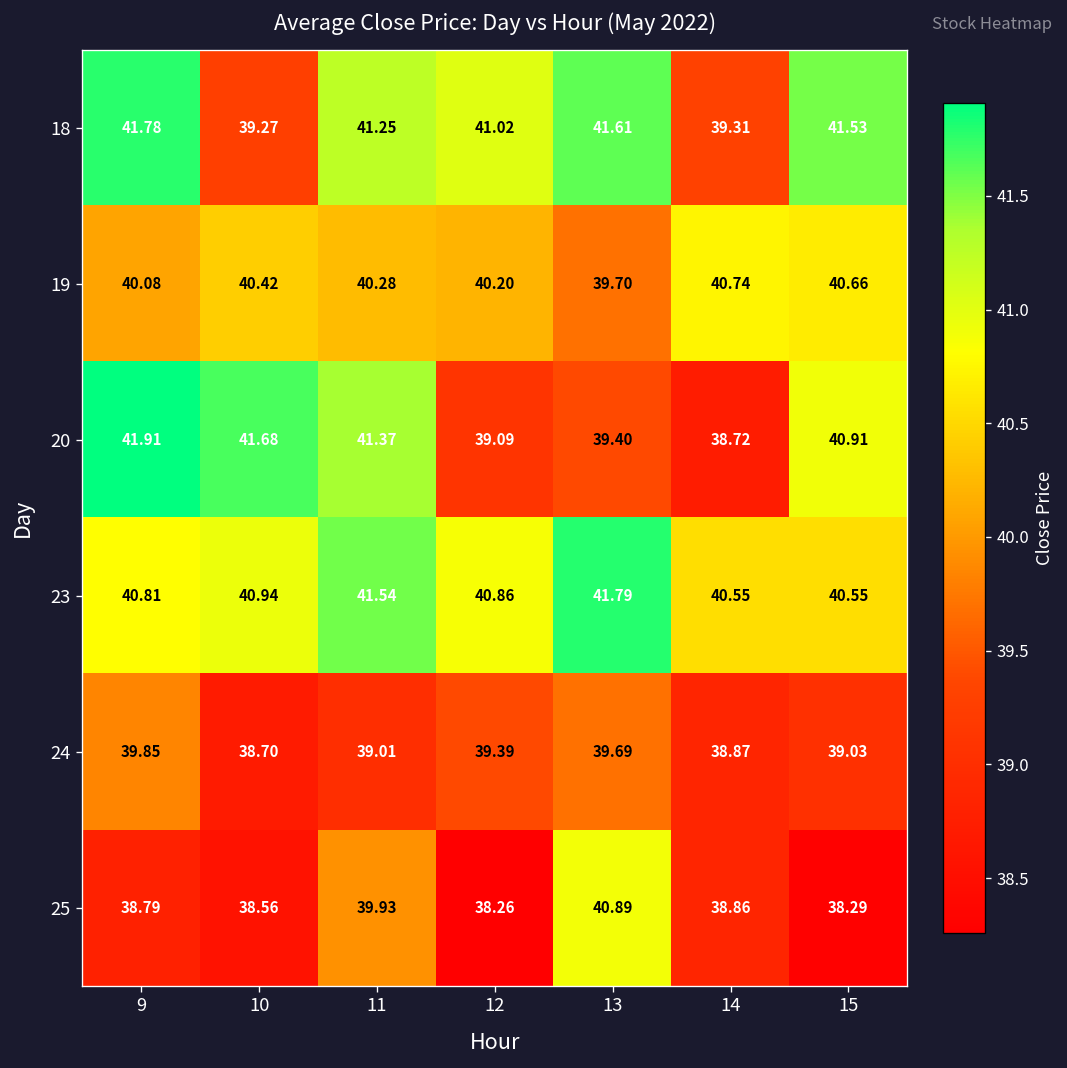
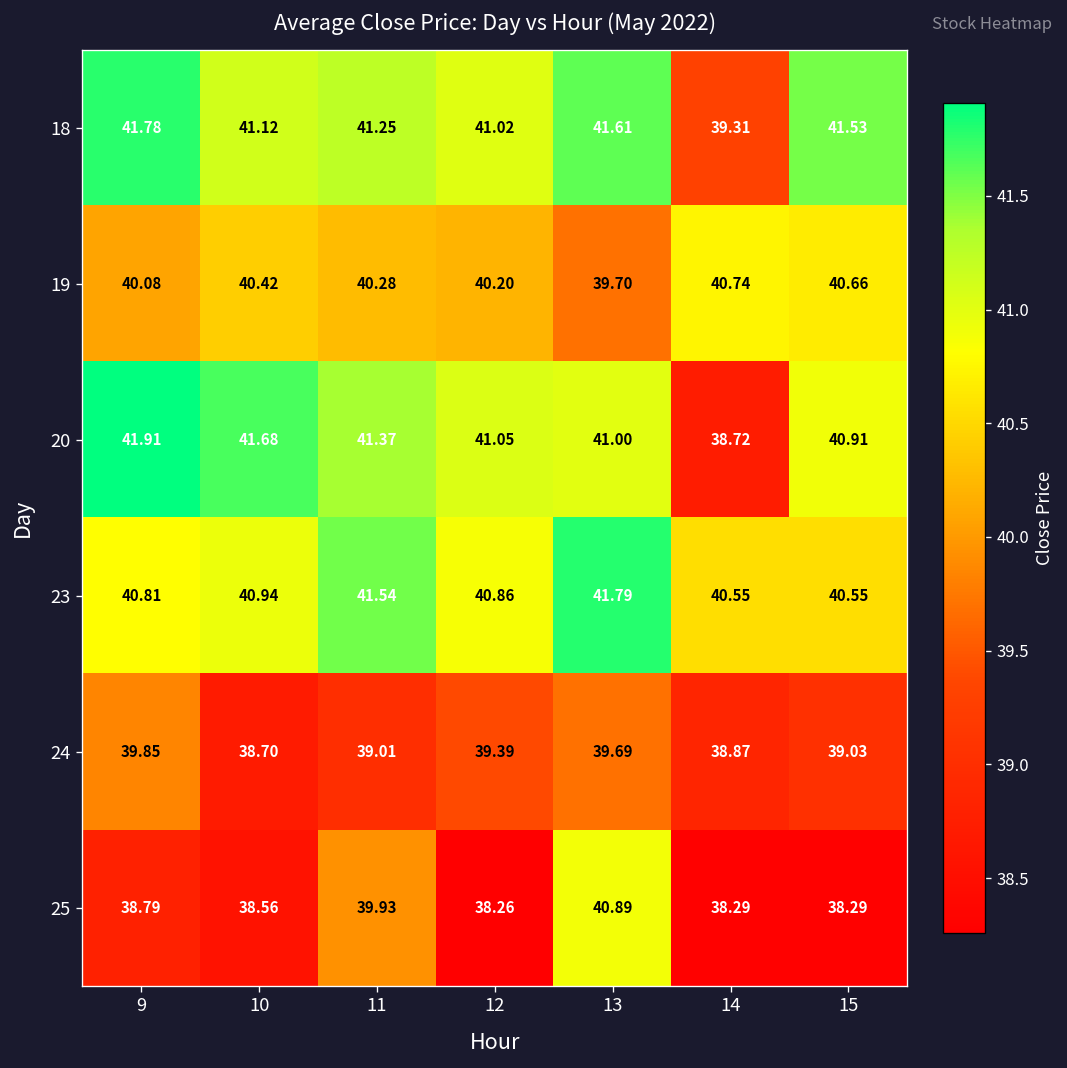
18, 10: 39.27 -> 41.12
20, 12: 39.09 -> 41.05
20, 13: 39.40 -> 41.00
25, 14: 38.86 -> 38.29
